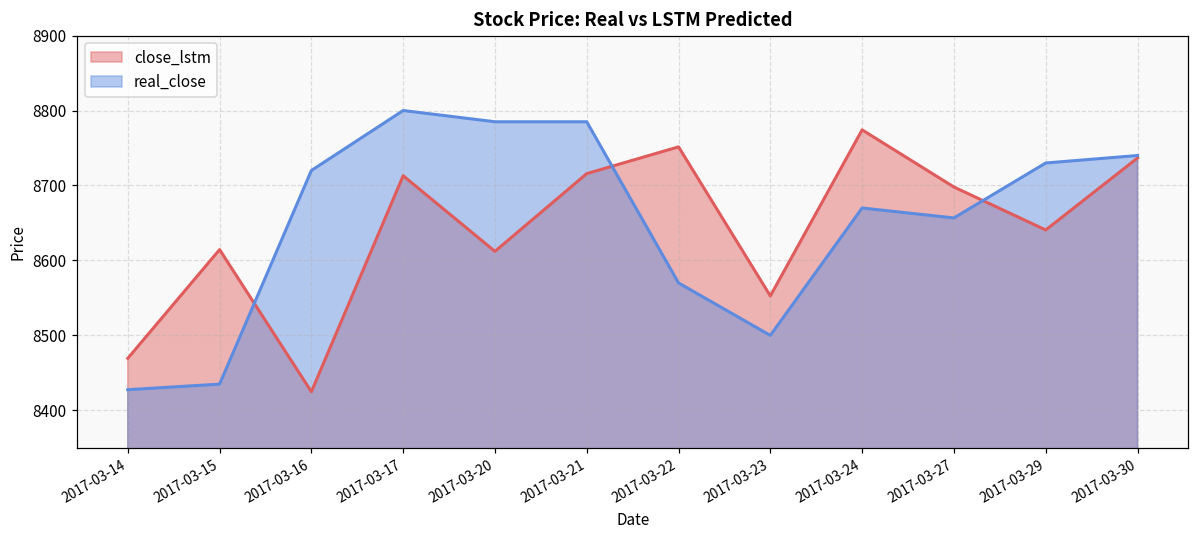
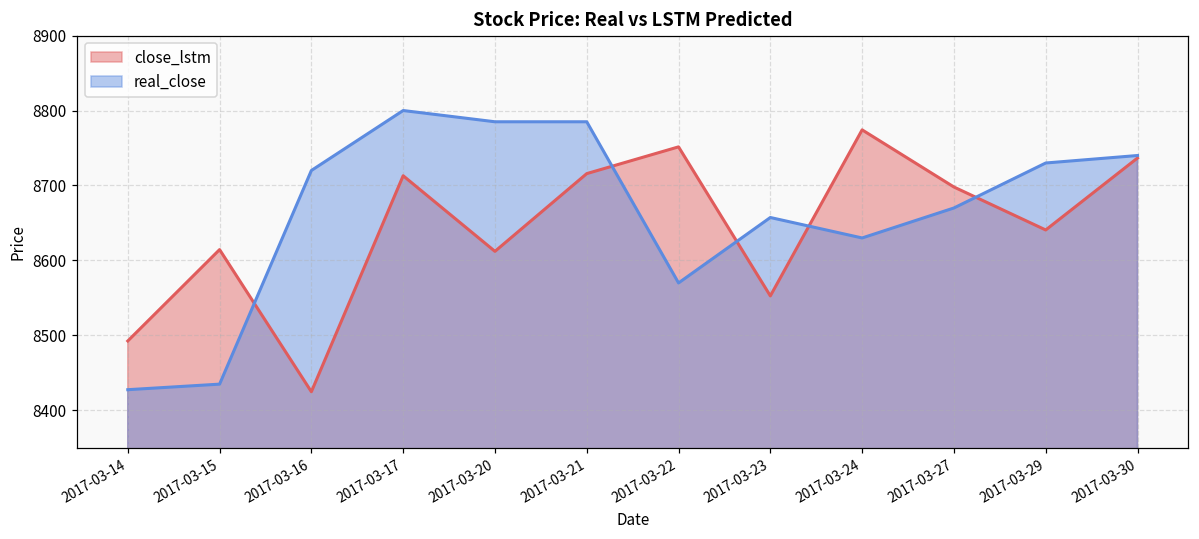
close_lstm, 2017-03-14: 8470 -> 8490
real_close, 2017-03-23: 8500 -> 8660
real_close, 2017-03-24: 8670 -> 8630
real_close, 2017-03-27: 8660 -> 8670
